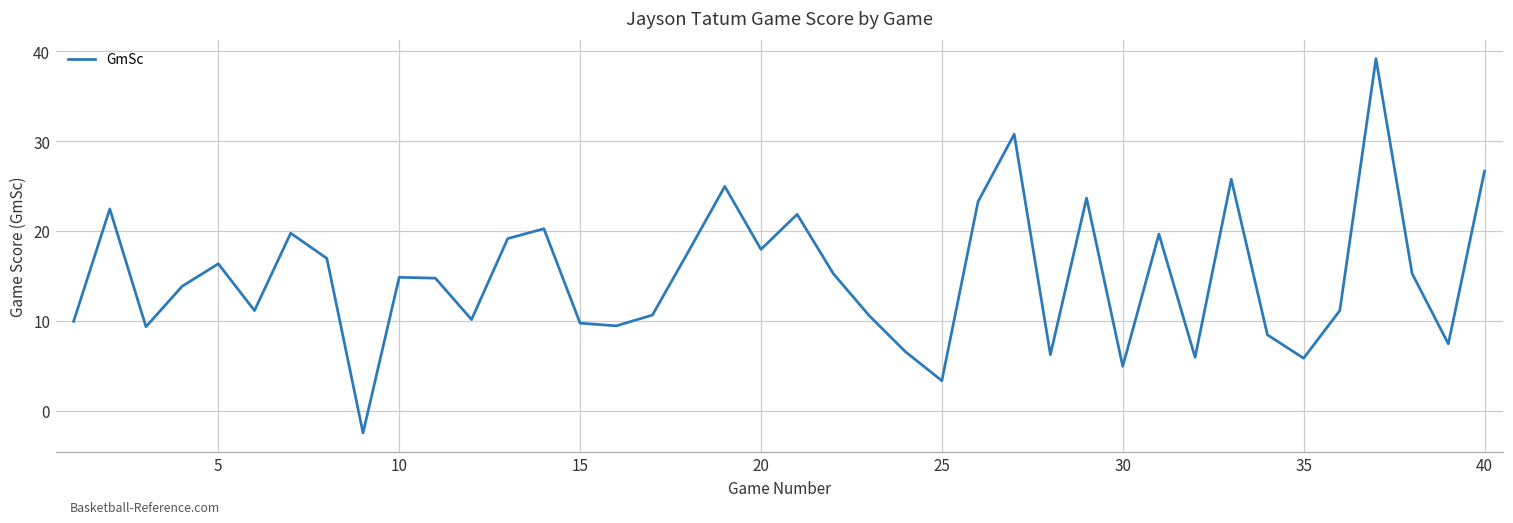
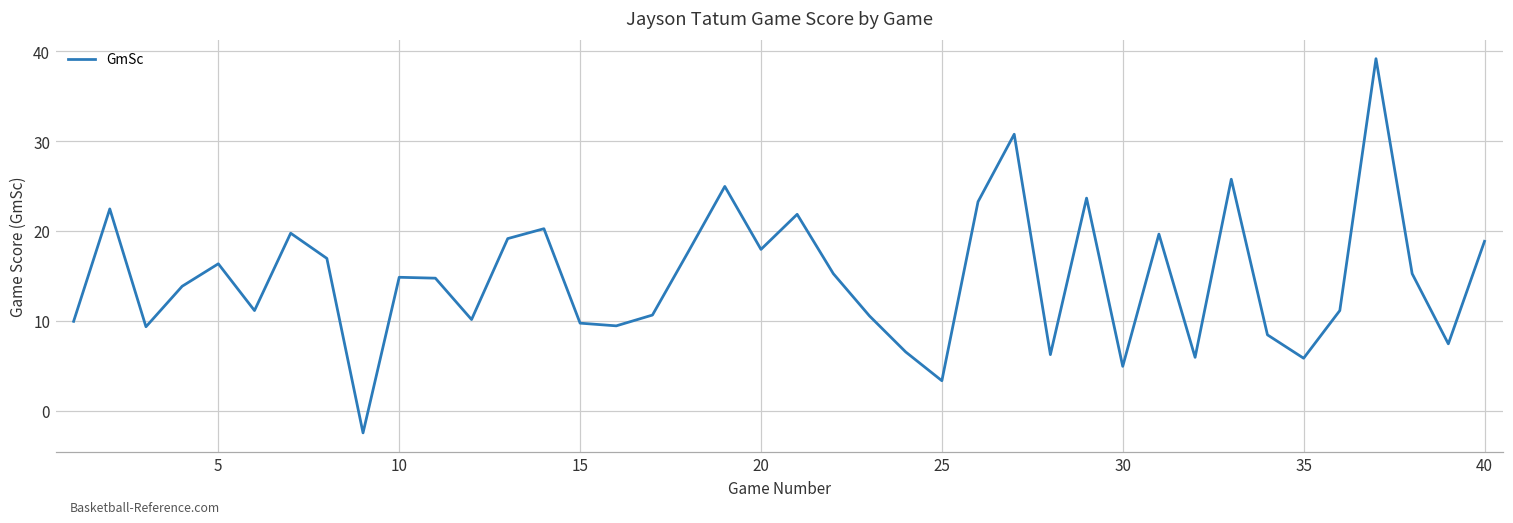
40: 27 -> 19
